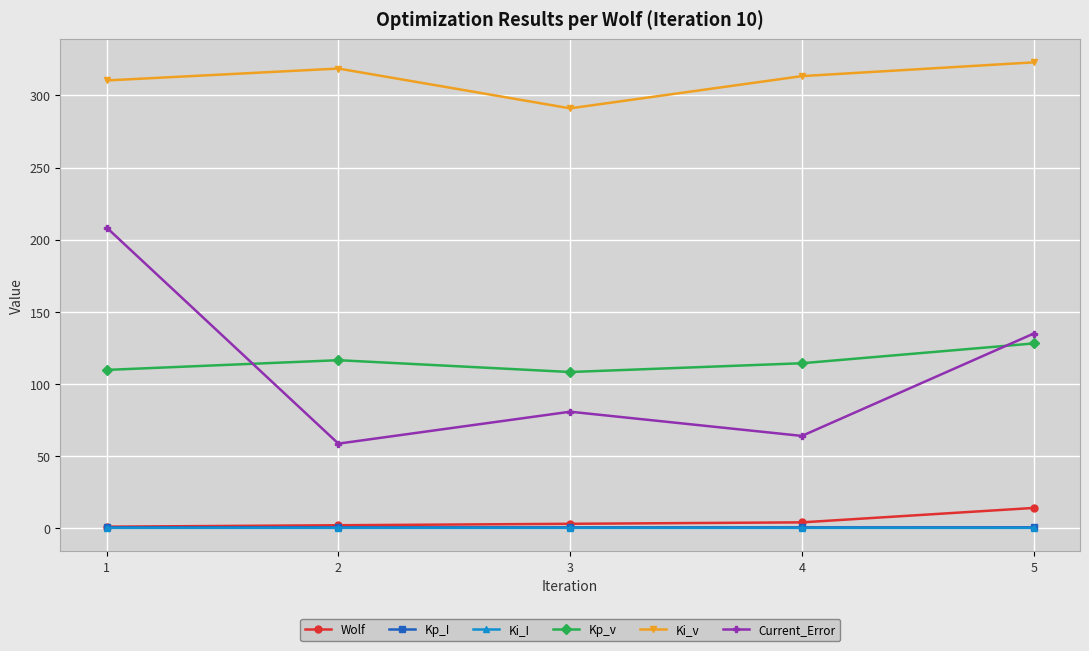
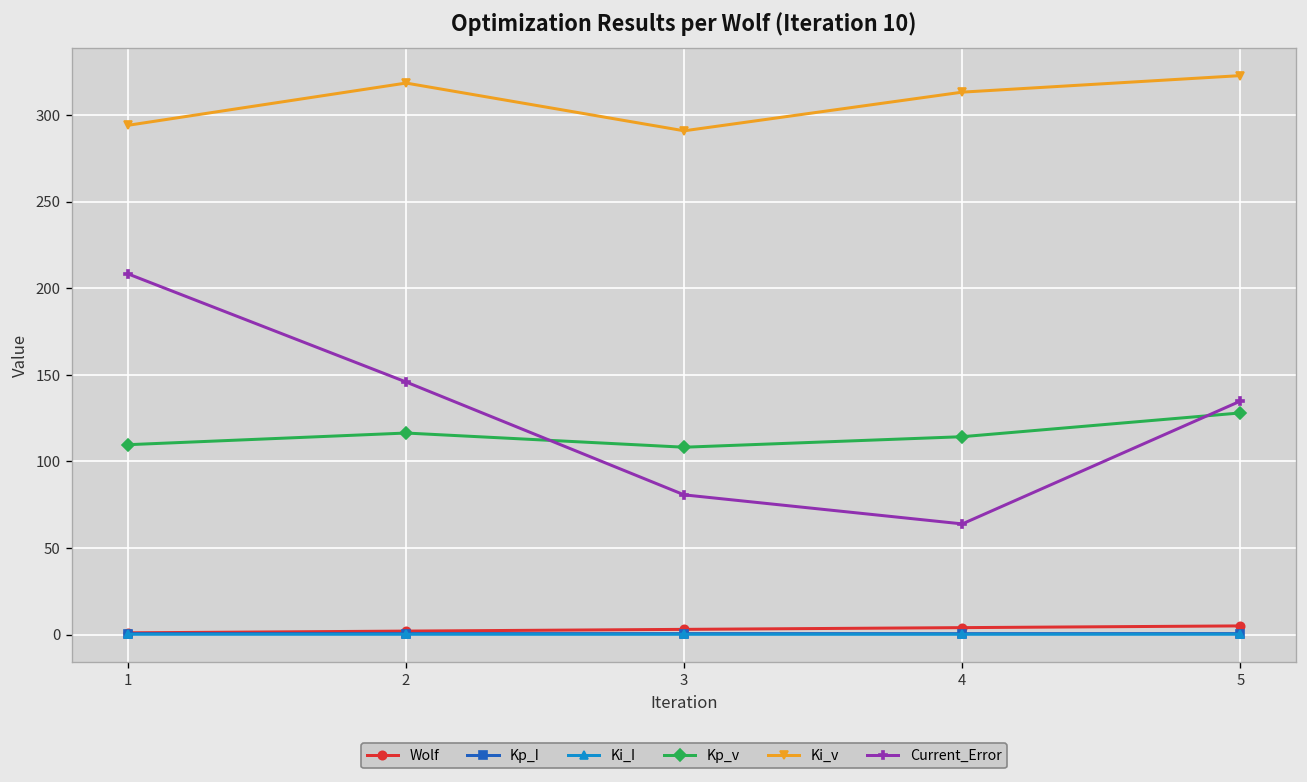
Ki_v, 1: 310 -> 294
Current_Error, 2: 59 -> 146
Wolf, 5: 14 -> 5
